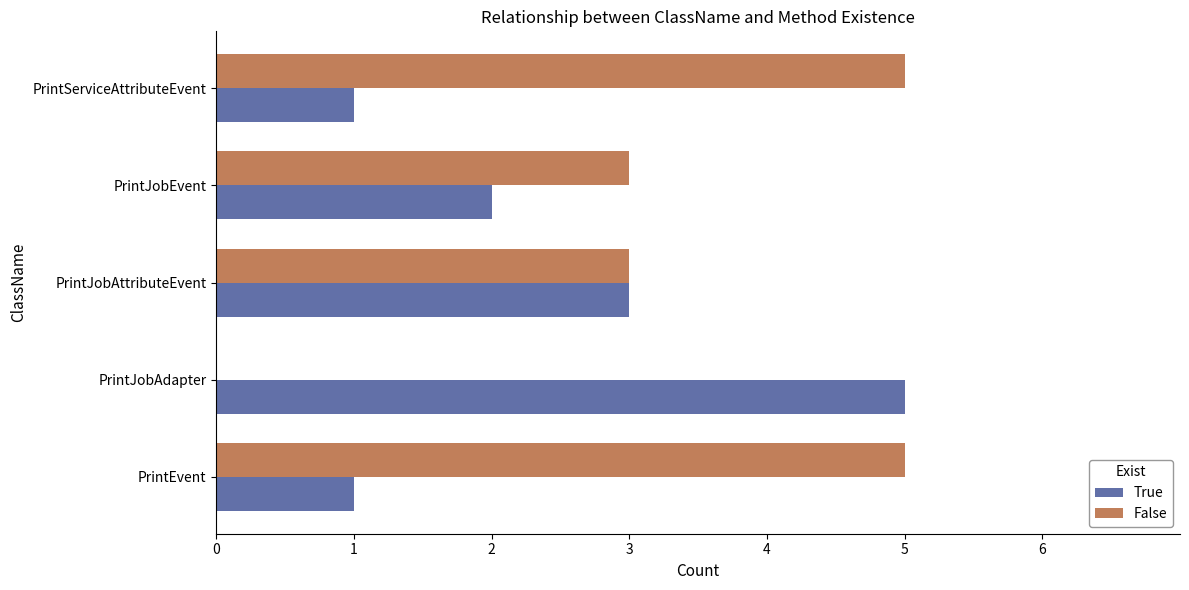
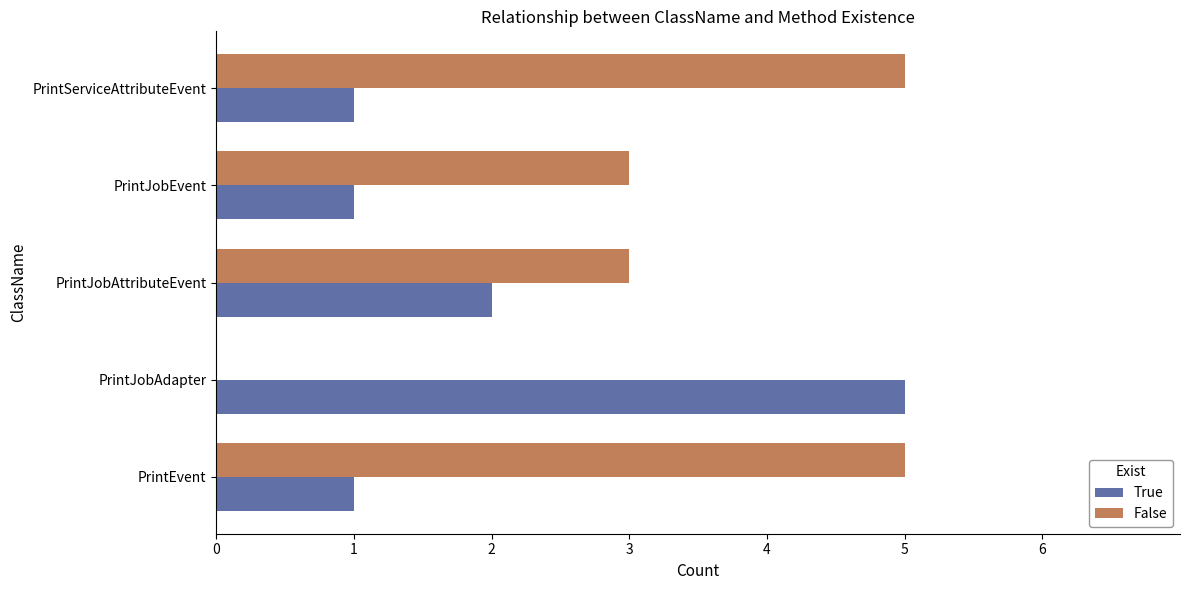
True, PrintJobEvent: 2 -> 1
True, PrintJobAttributeEvent: 3 -> 2
